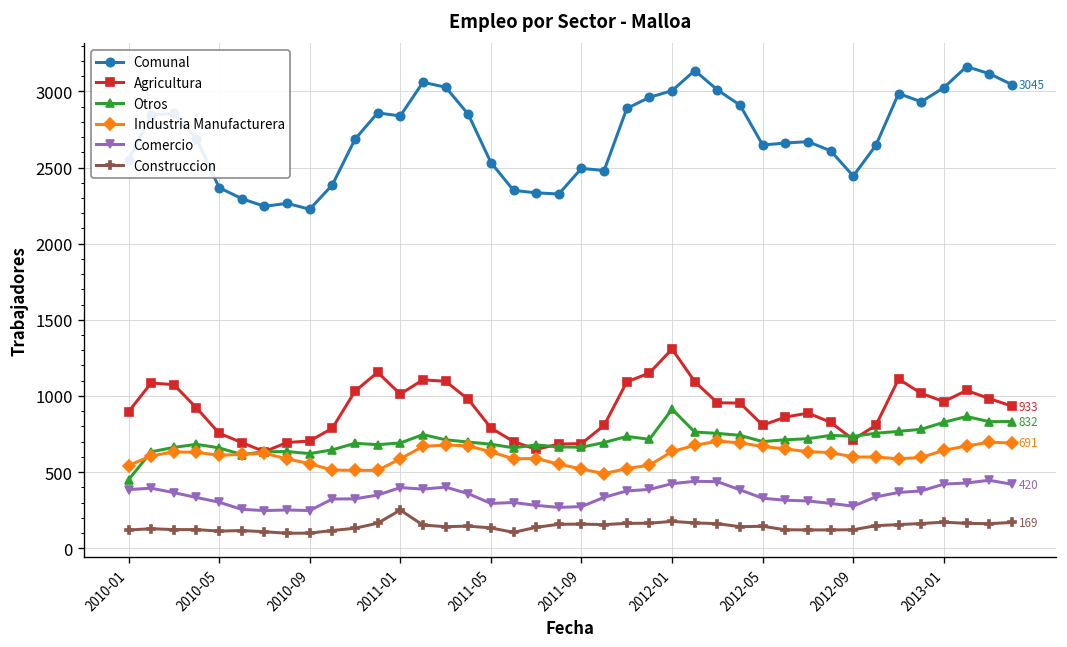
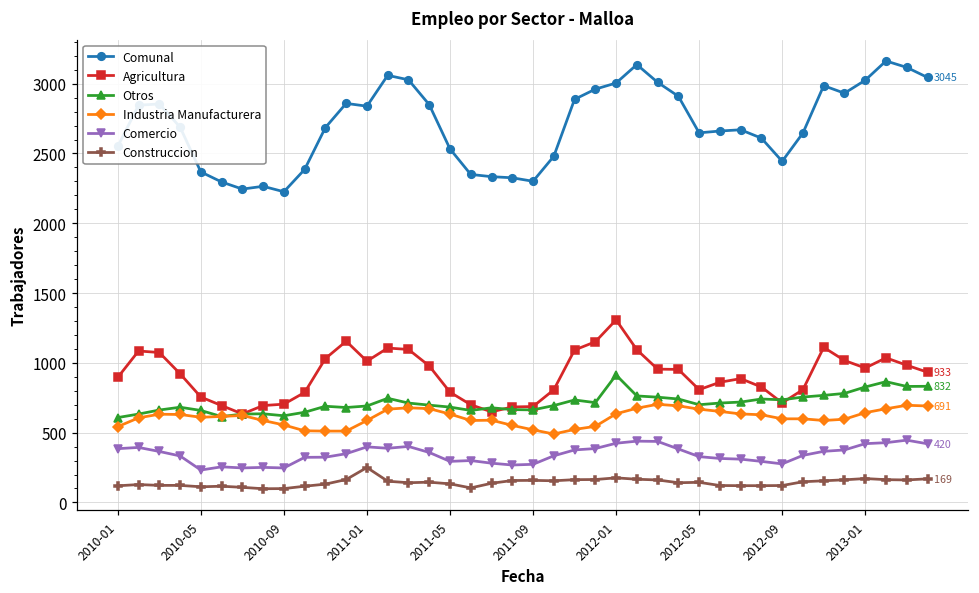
Otros, 2010-01: 450 -> 610
Comercio, 2010-05: 300 -> 230
Comunal, 2011-09: 2500 -> 2300
